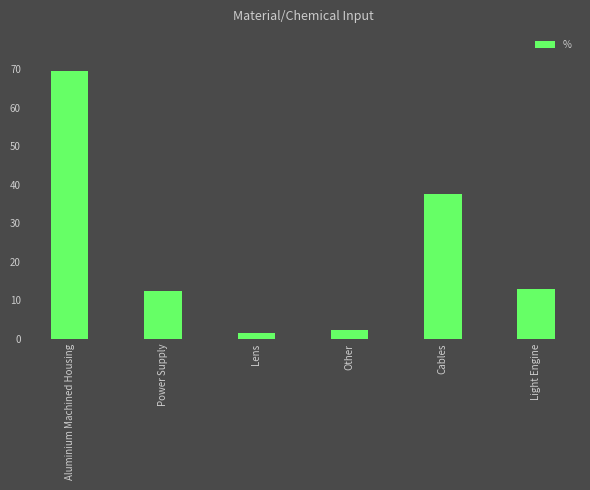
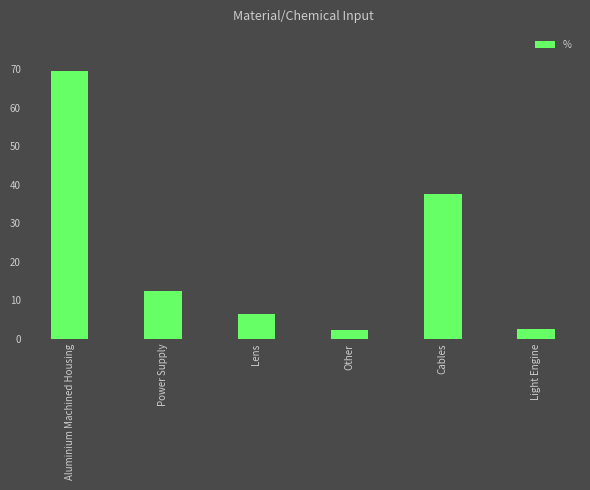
Lens: 2 -> 6
Light Engine: 13 -> 3
